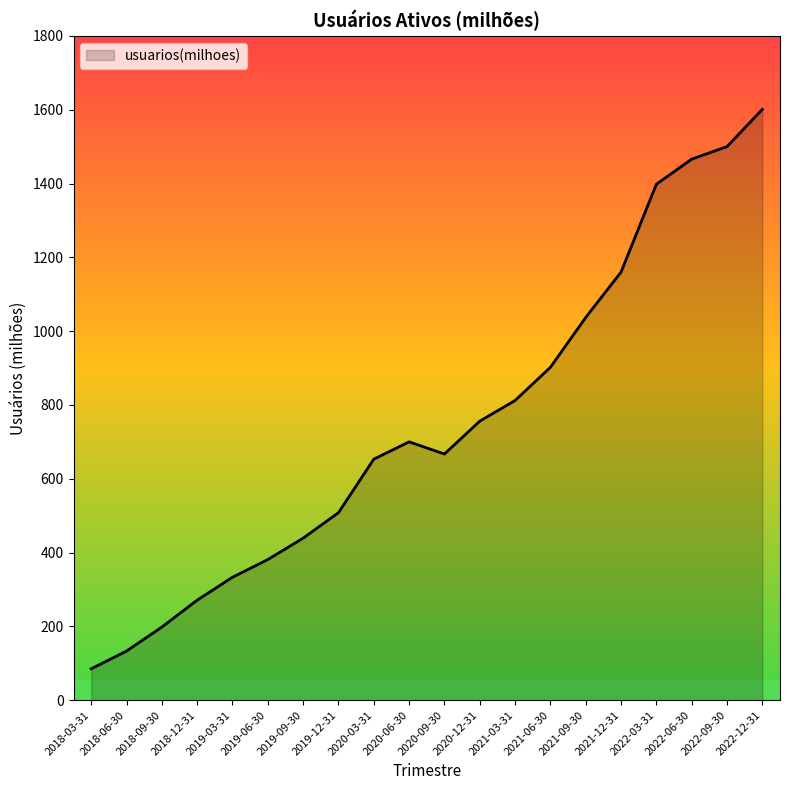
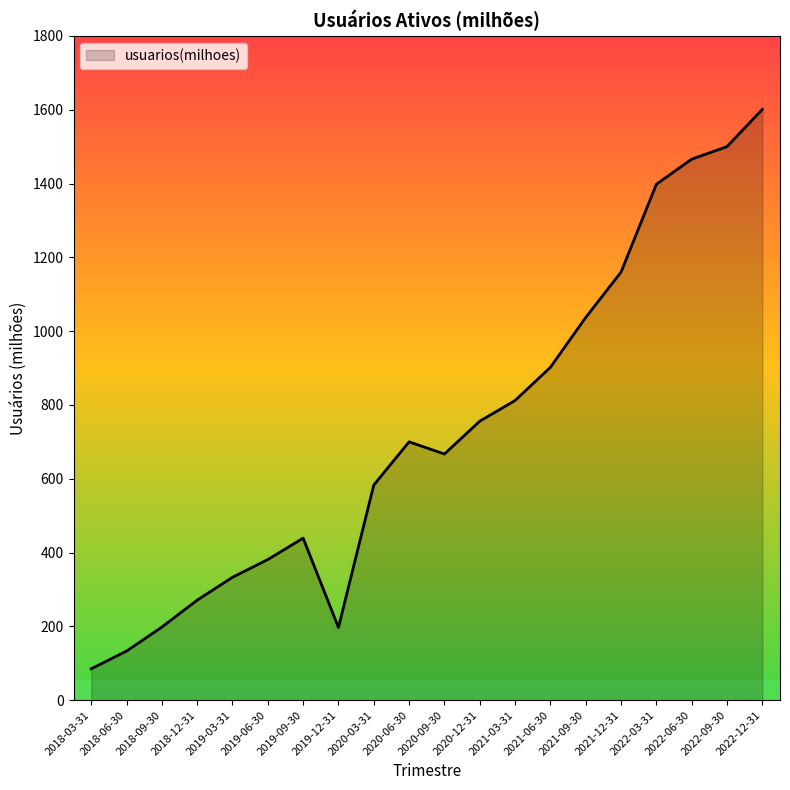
2019-12-31: 510 -> 200
2020-03-31: 650 -> 580
